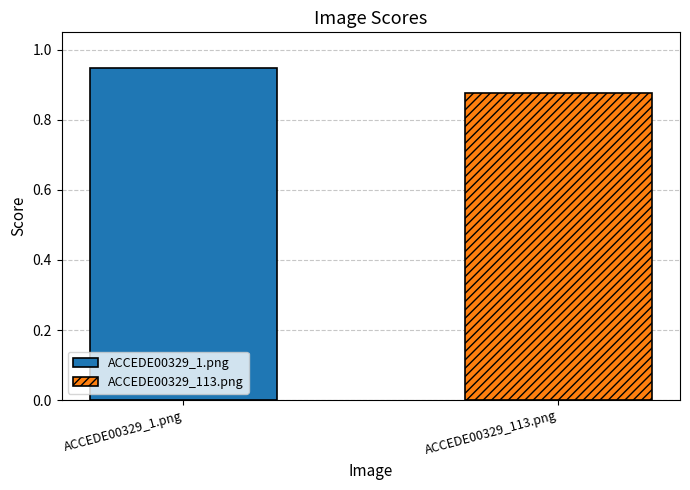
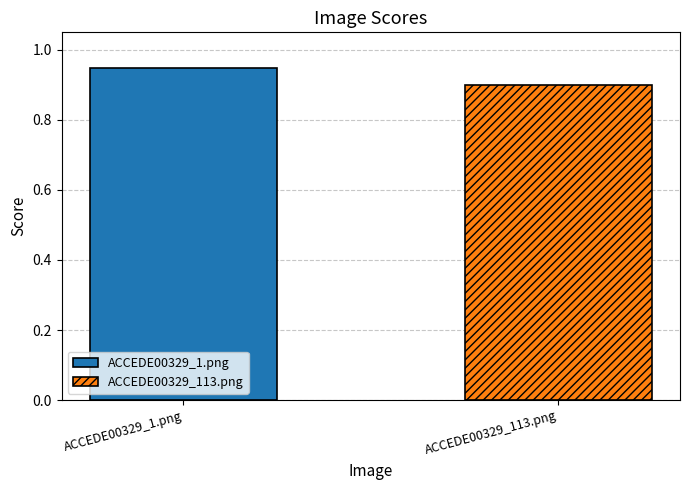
ACCEDE00329_113.png: 0.88 -> 0.90
